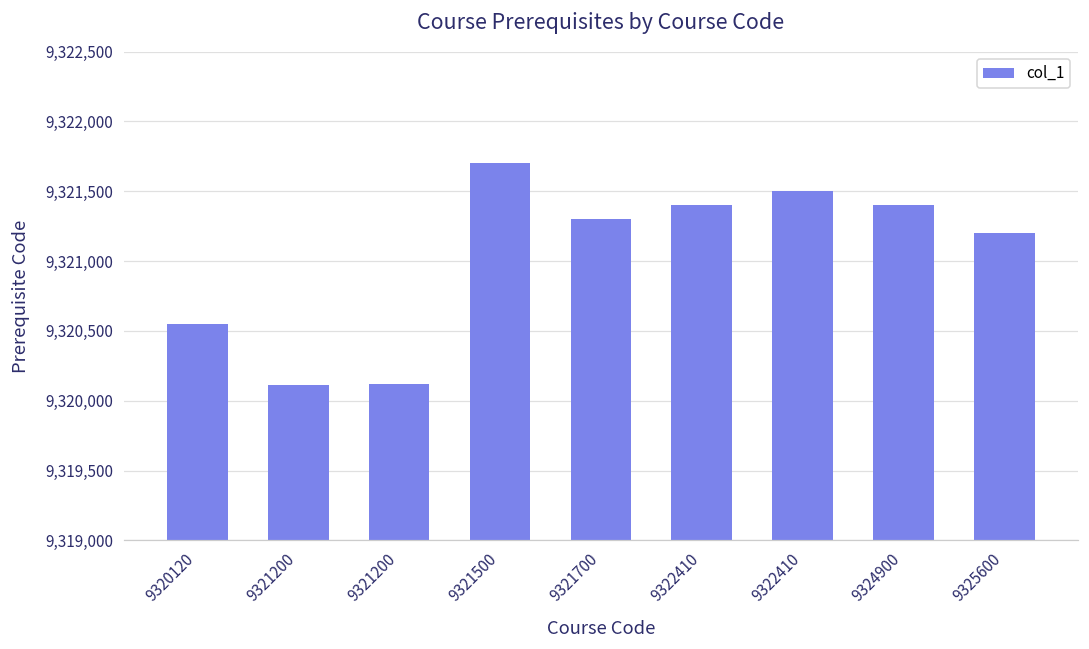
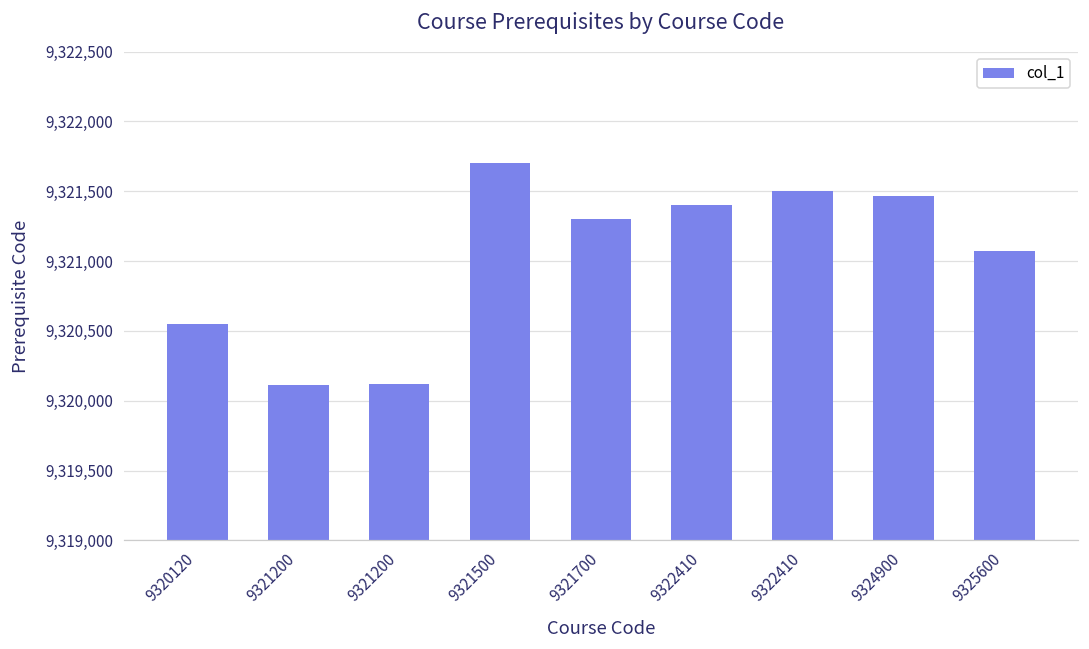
9324900: 9,321,400 -> 9,321,470
9325600: 9,321,200 -> 9,321,070
